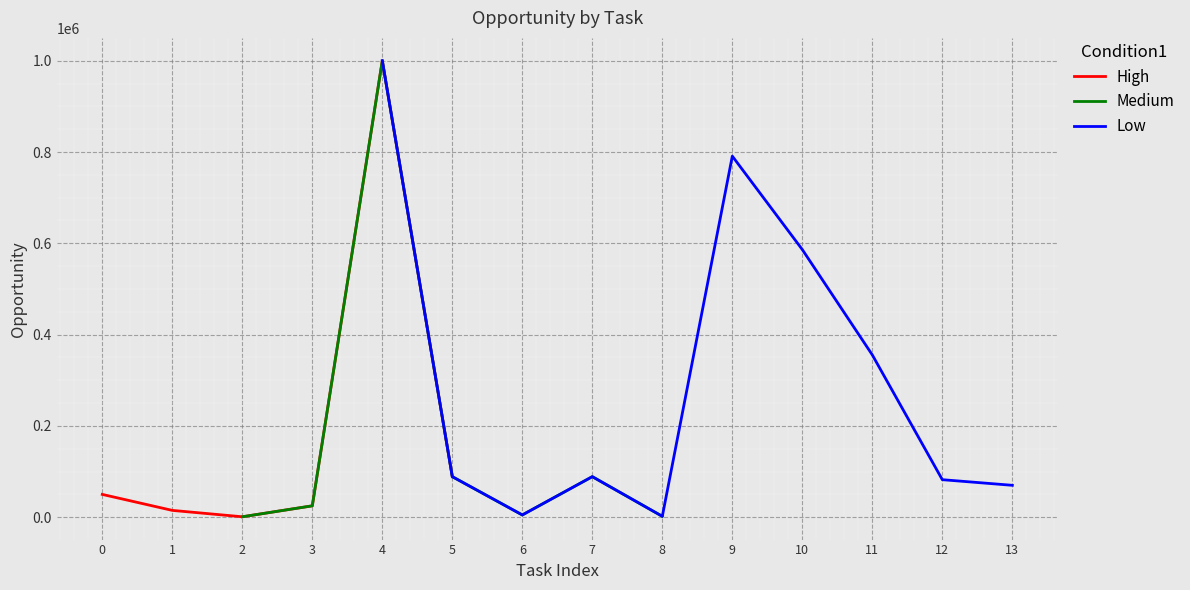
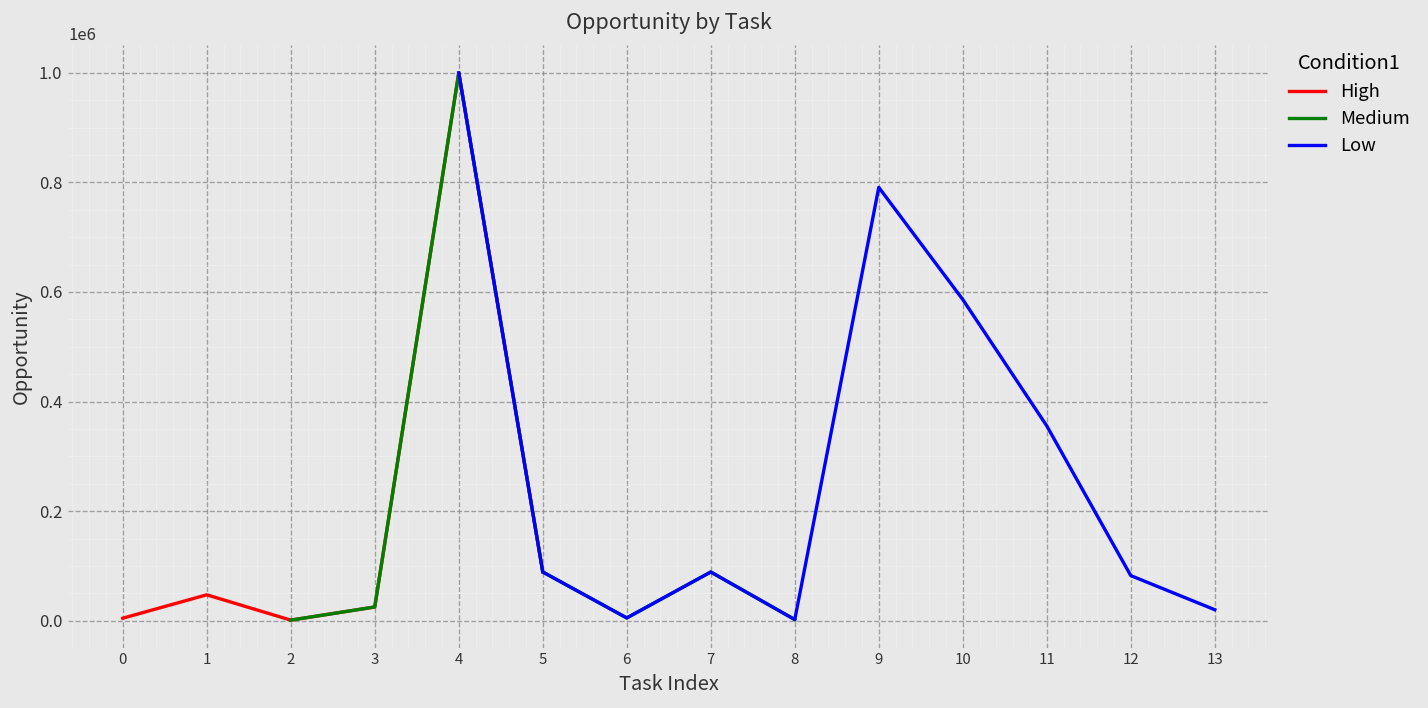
High, 0: 50000 -> 0
High, 1: 20000 -> 50000
Low, 13: 70000 -> 20000
